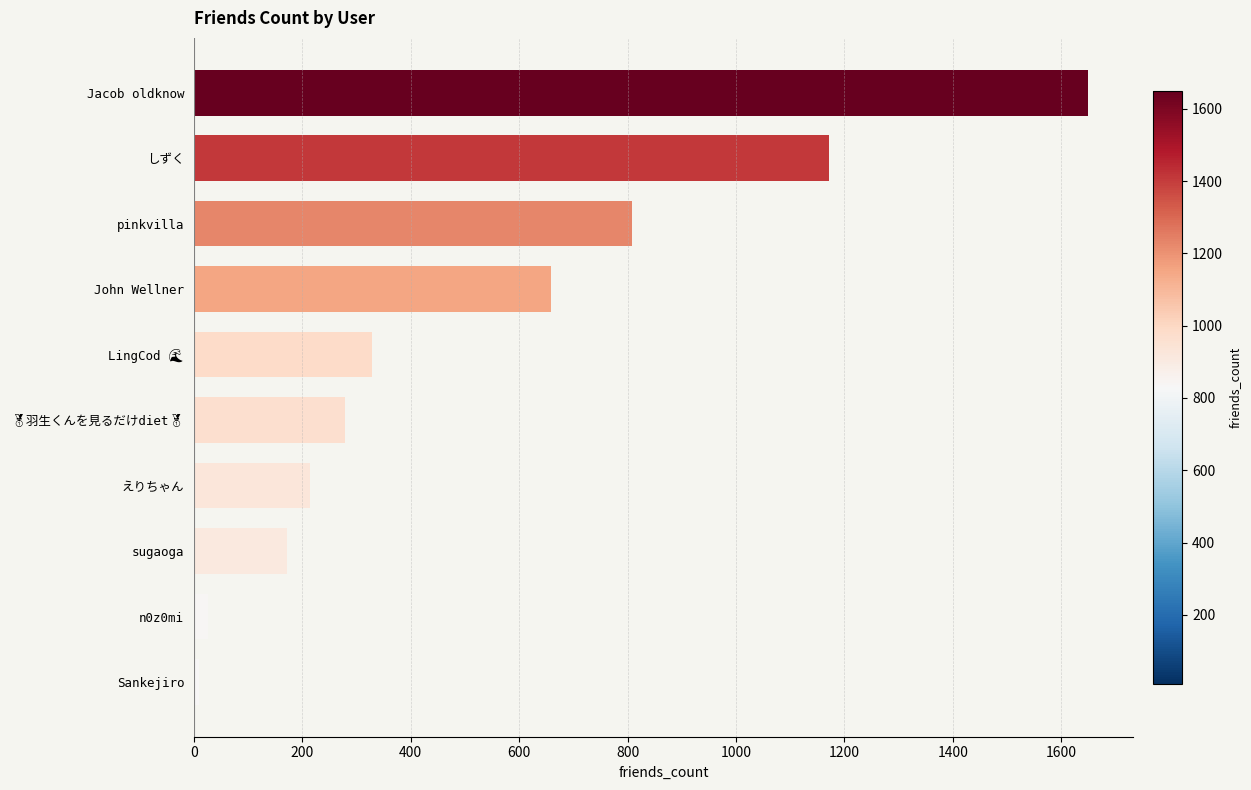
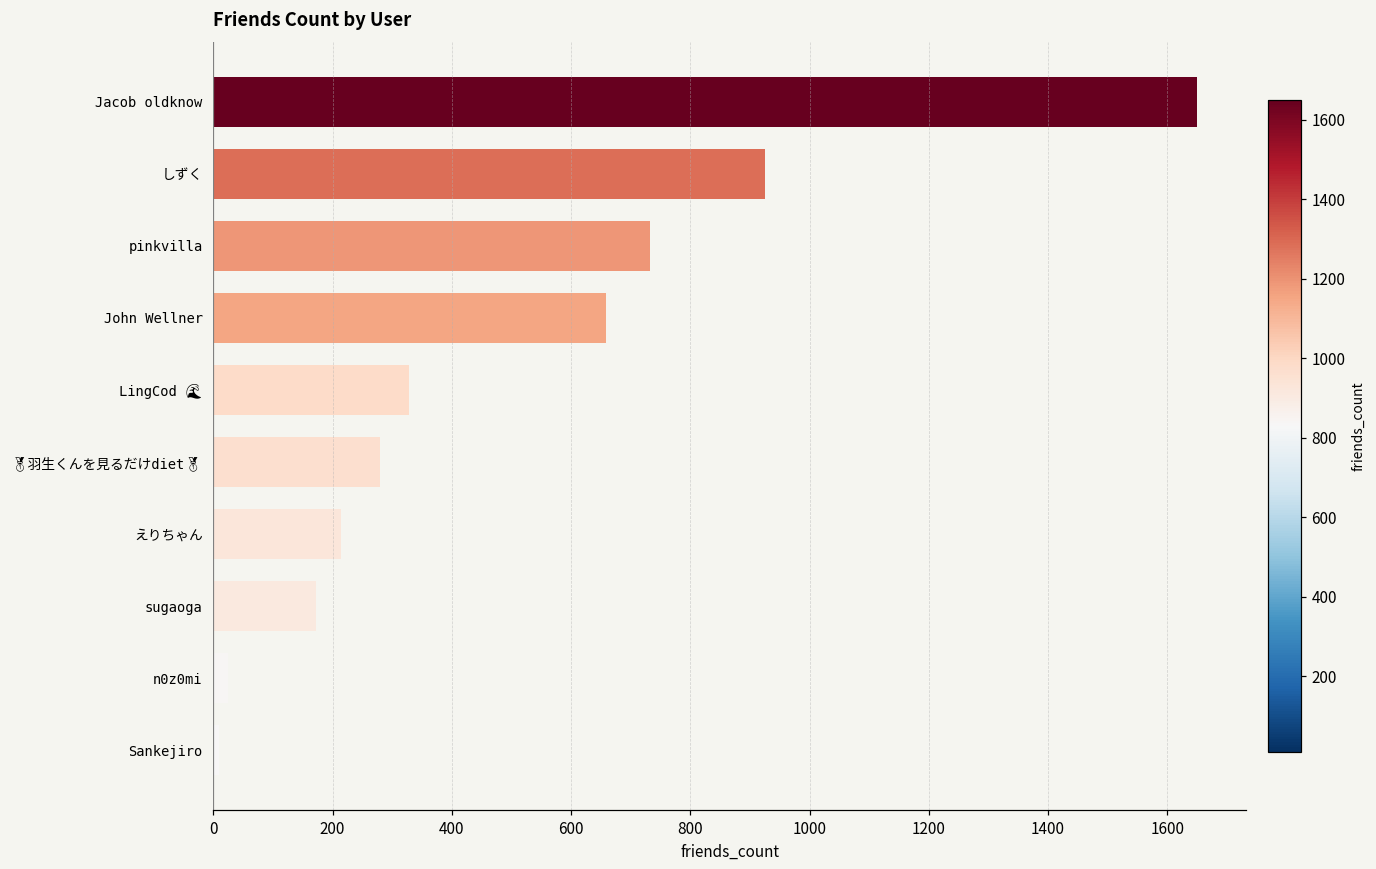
しずく: 1170 -> 930
pinkvilla: 810 -> 730
